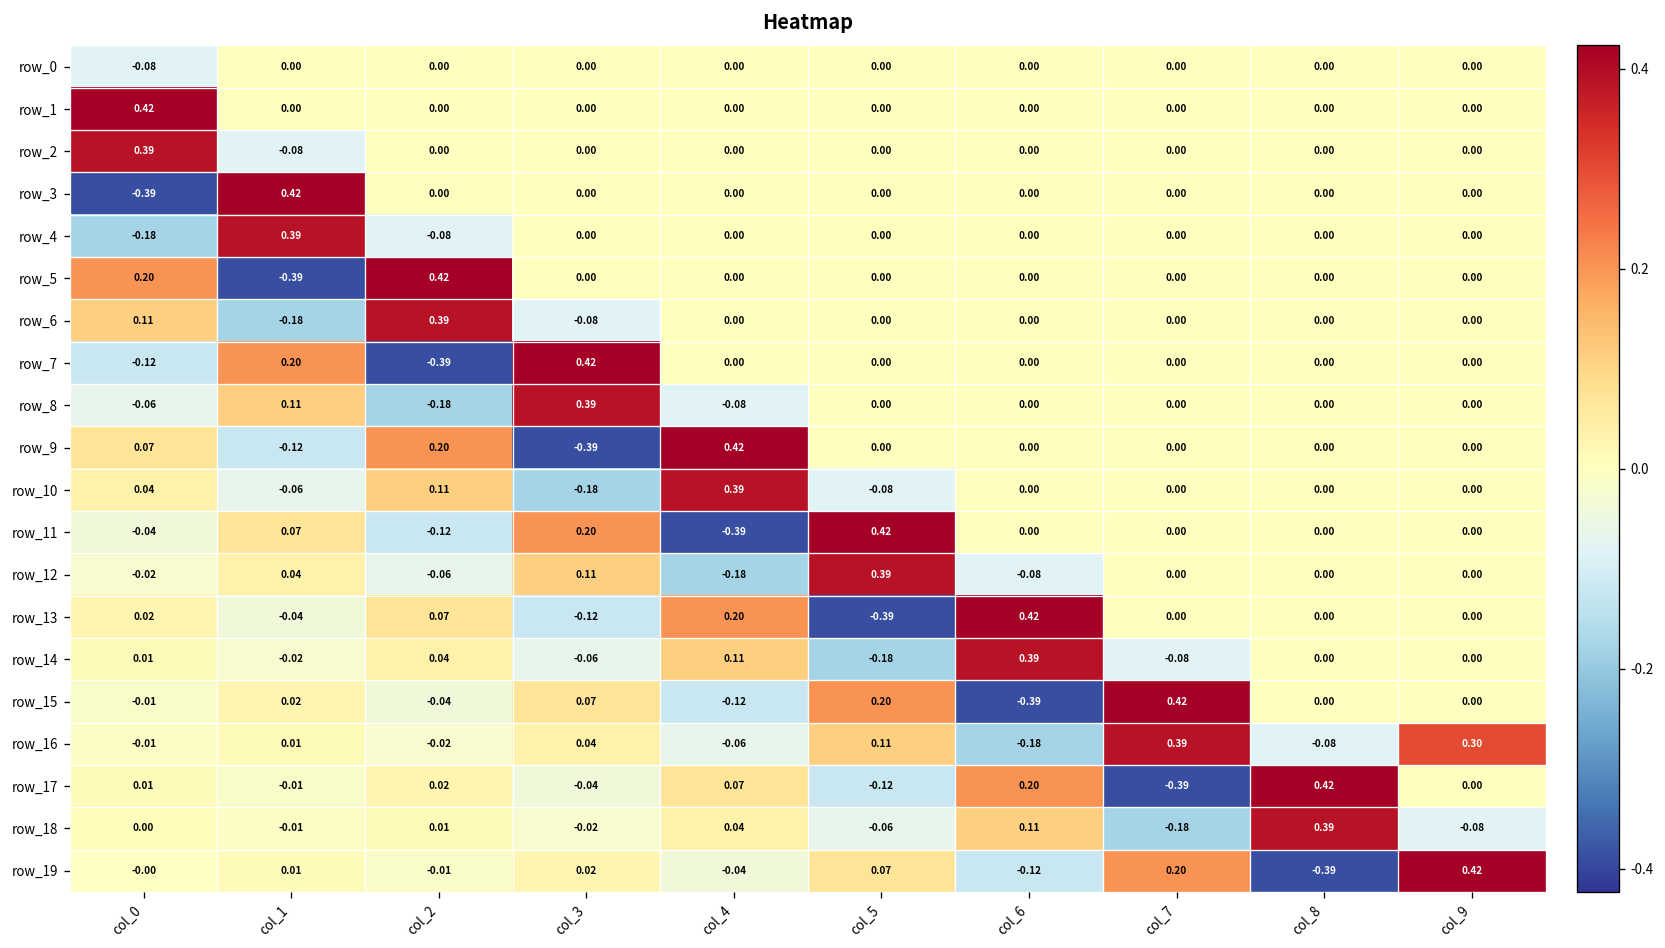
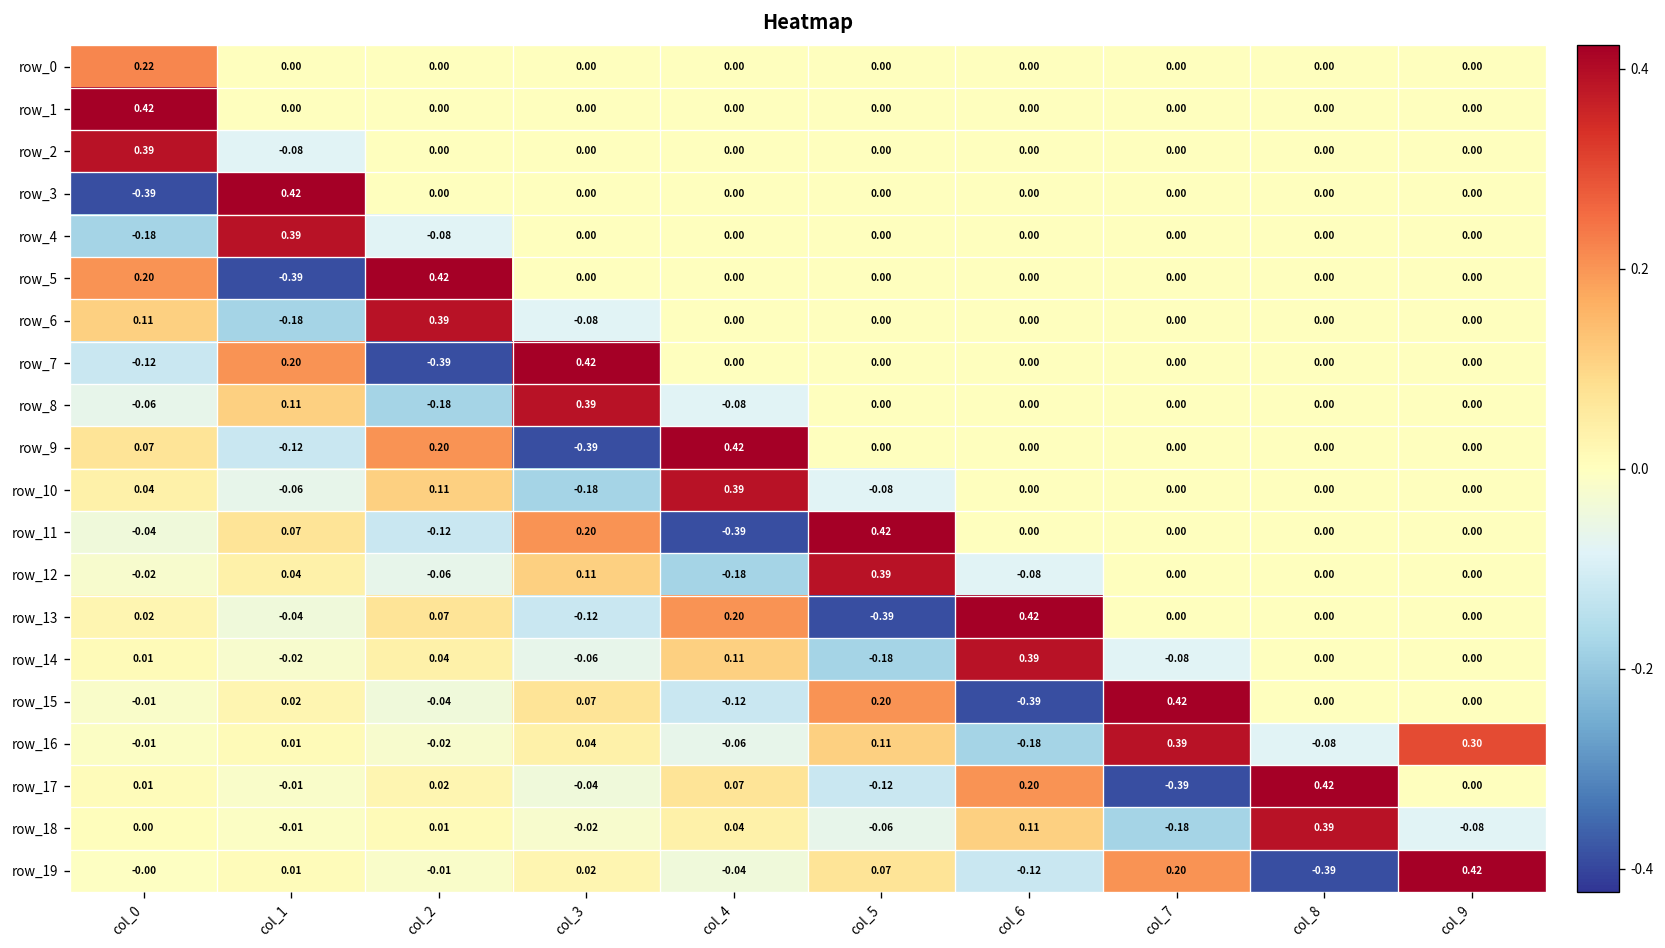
row_0, col_0: -0.08 -> 0.22
